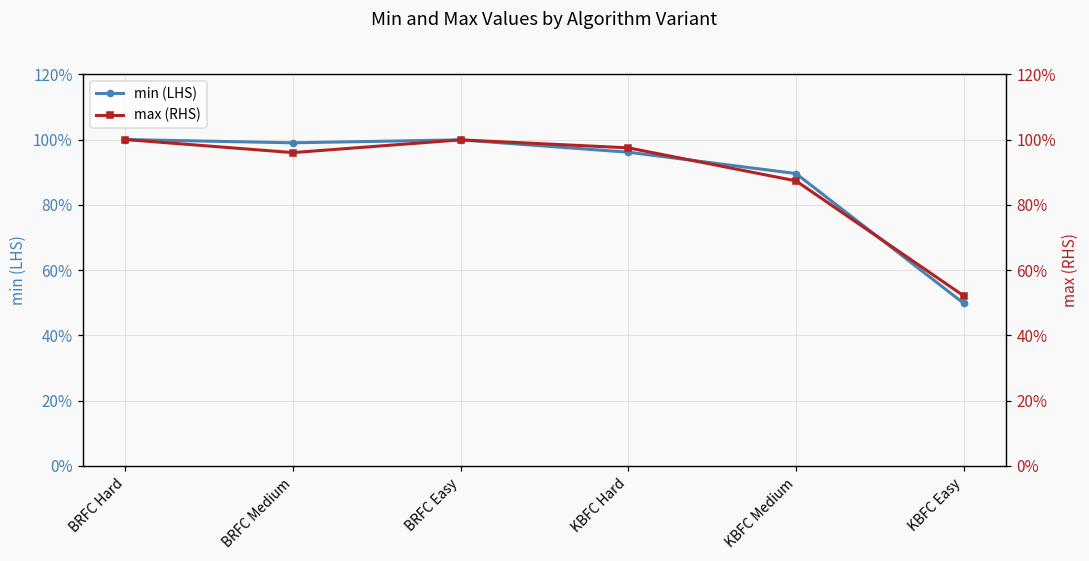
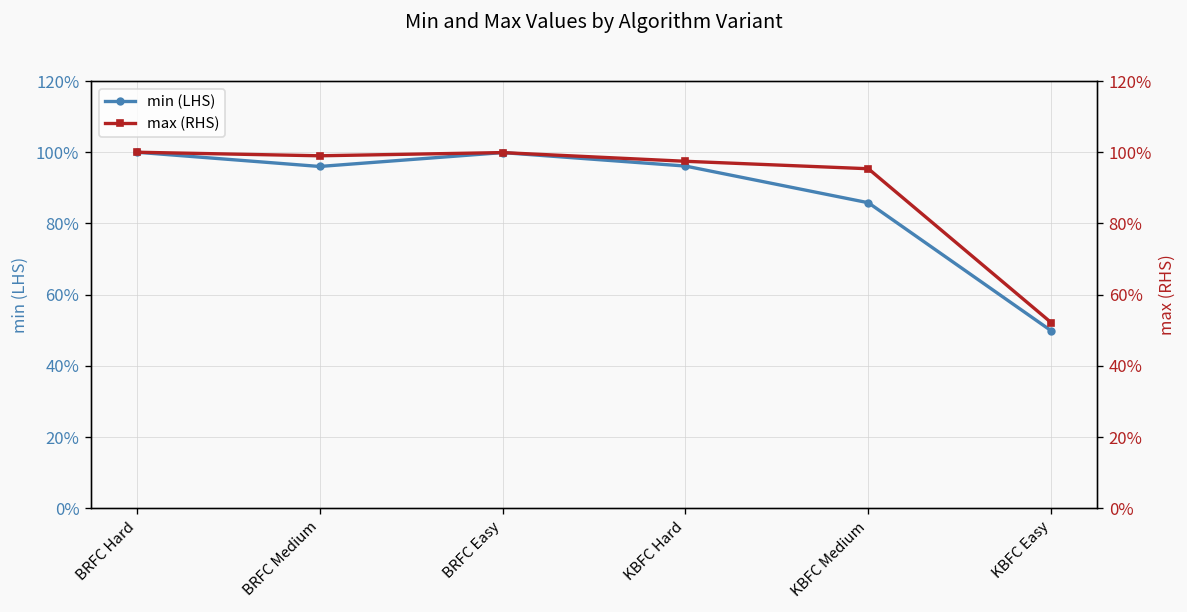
min (LHS), BRFC Medium: 99% -> 96%
min (LHS), KBFC Medium: 90% -> 86%
max (RHS), BRFC Medium: 96% -> 99%
max (RHS), KBFC Medium: 87% -> 95%
